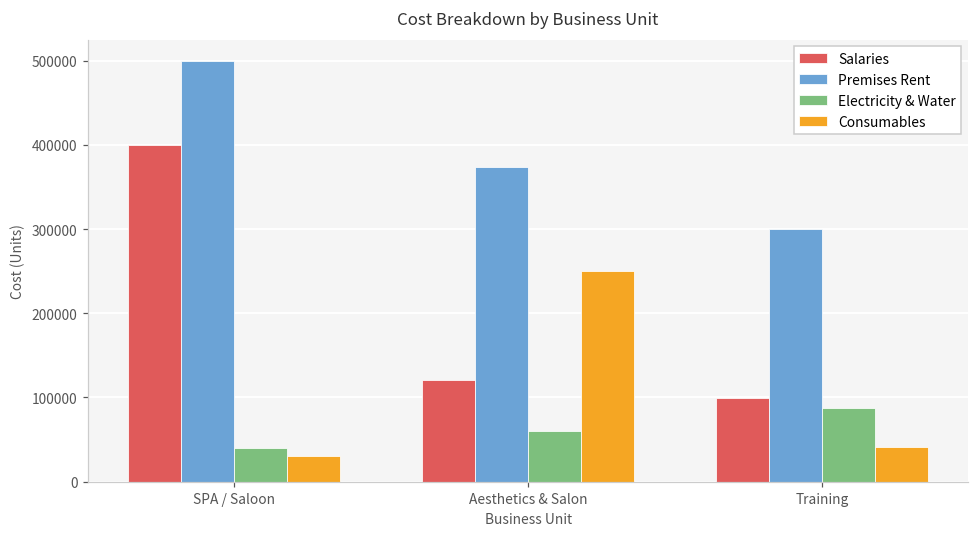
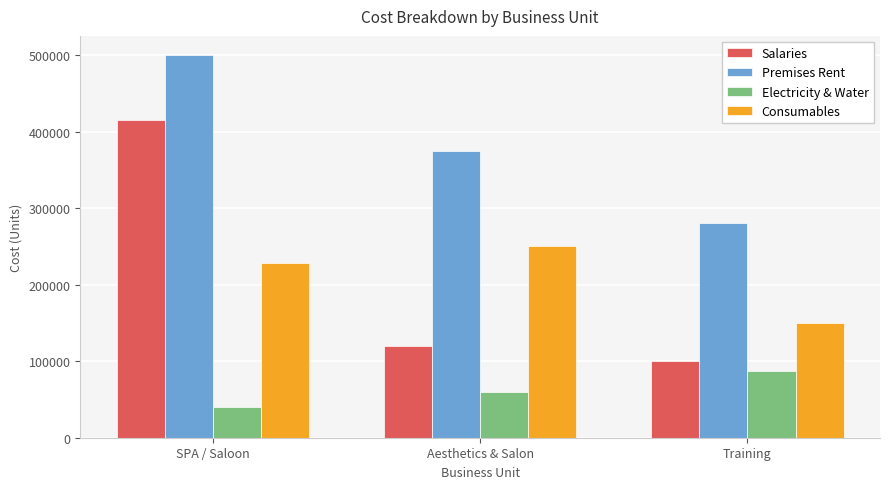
Salaries, SPA / Saloon: 400000 -> 420000
Consumables, SPA / Saloon: 30000 -> 230000
Premises Rent, Training: 300000 -> 280000
Consumables, Training: 40000 -> 150000
